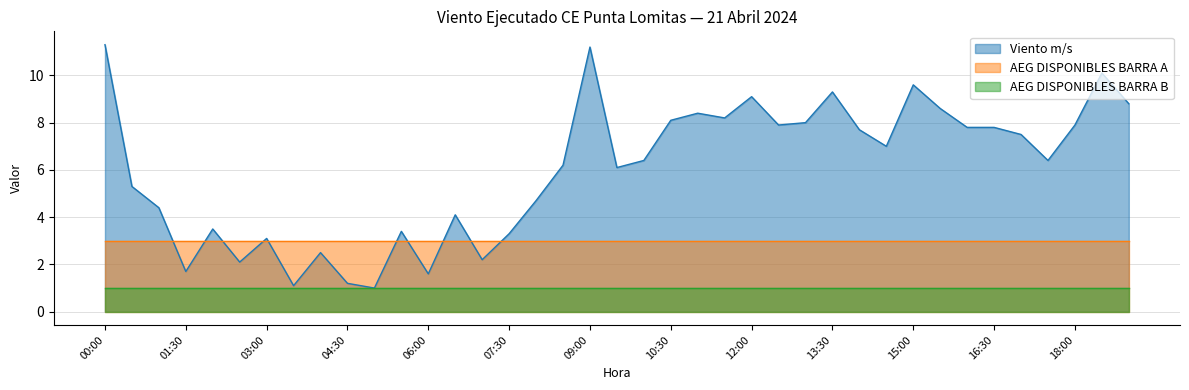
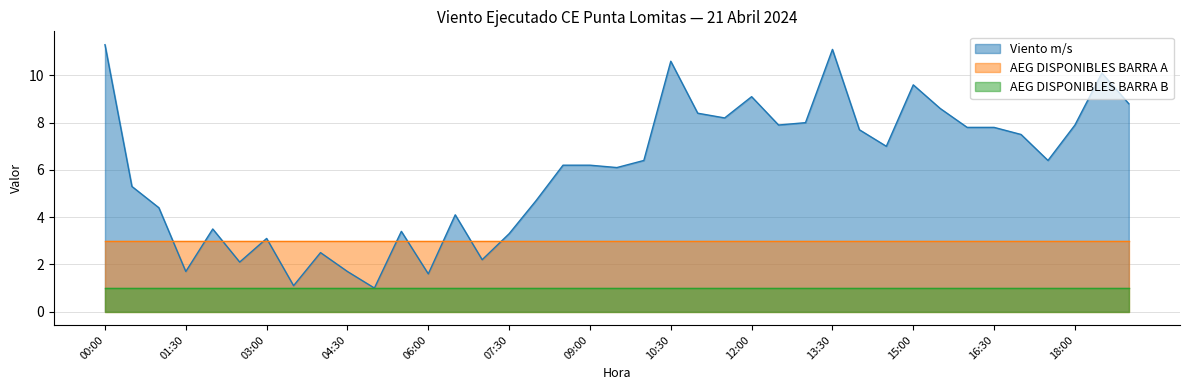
Viento m/s, 04:30: 1.2 -> 1.7
Viento m/s, 09:00: 11.2 -> 6.2
Viento m/s, 10:30: 8.1 -> 10.6
Viento m/s, 13:30: 9.3 -> 11.1
